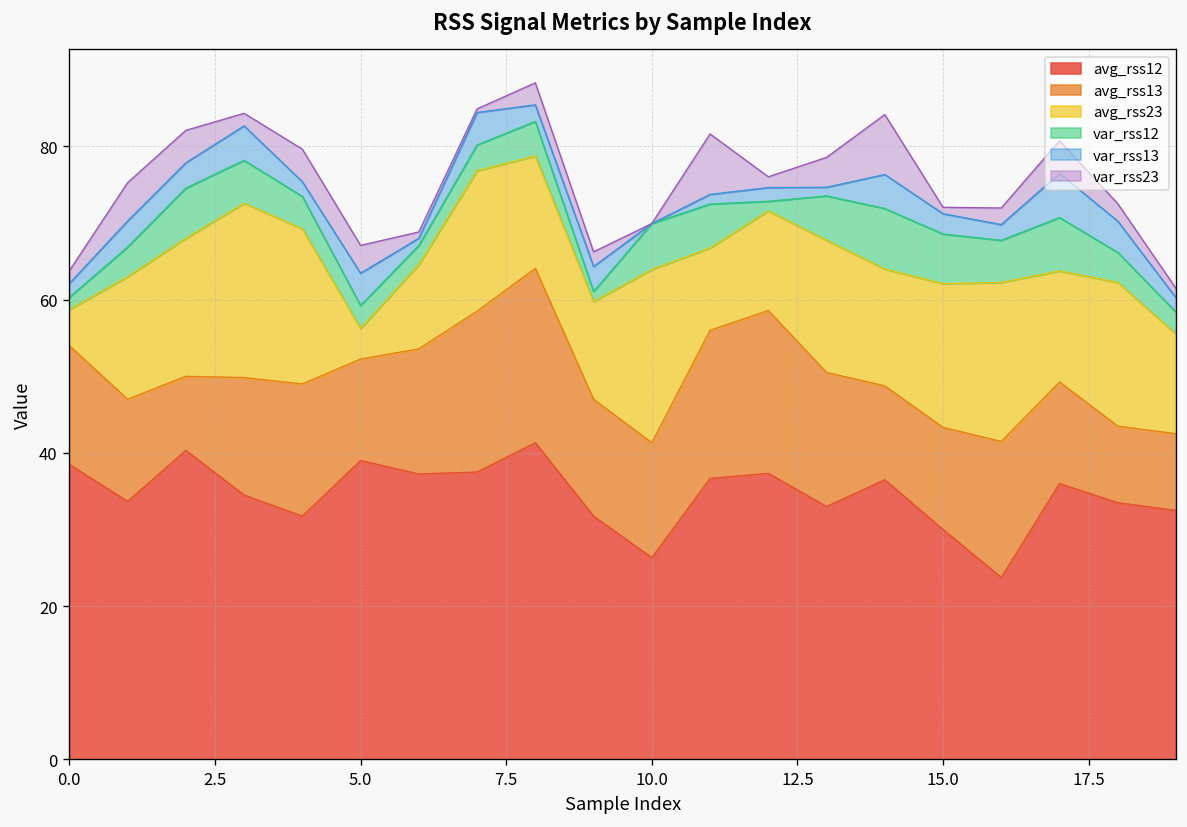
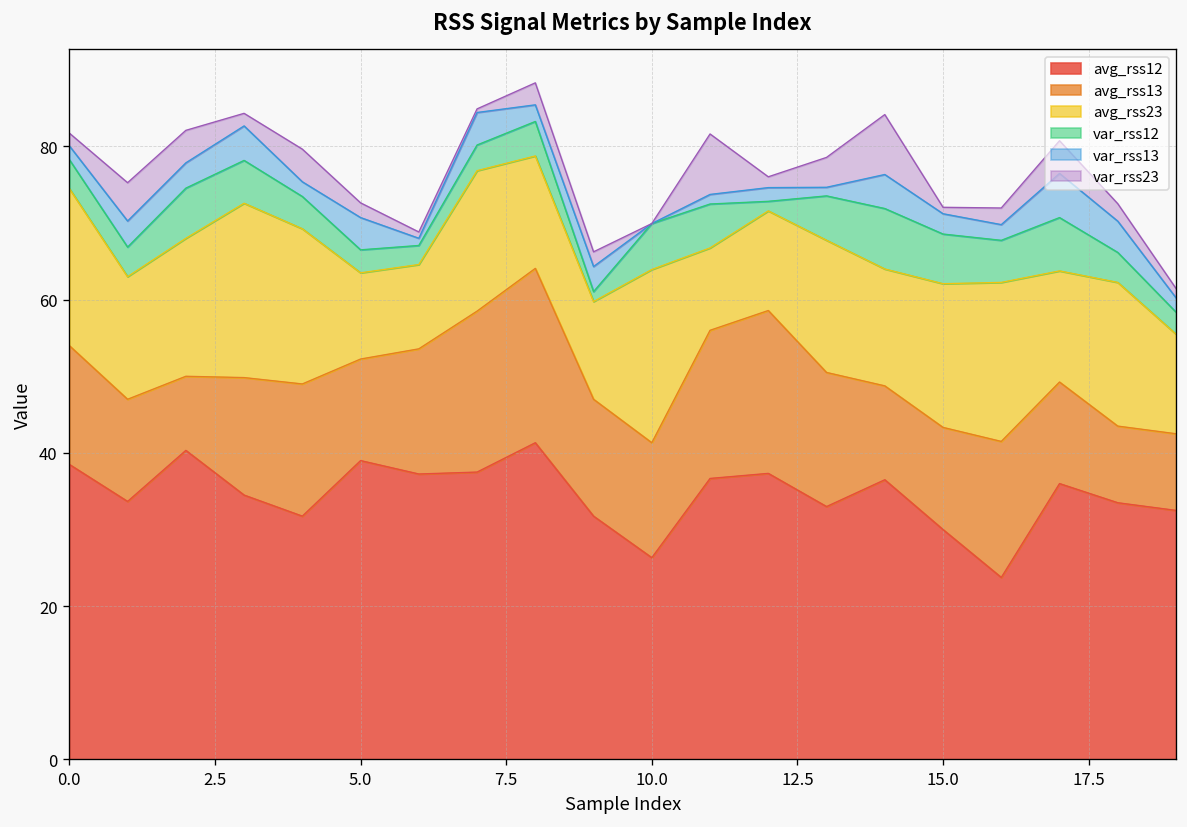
avg_rss23, 0.0: 5 -> 21
var_rss12, 0.0: 2 -> 4
avg_rss23, 5.0: 4 -> 11
var_rss23, 5.0: 4 -> 2
